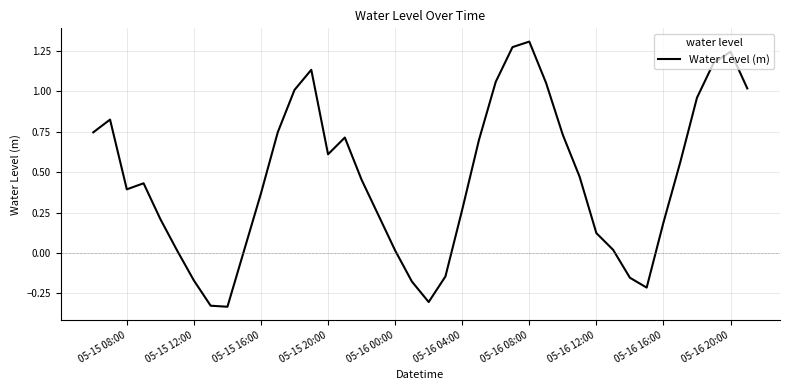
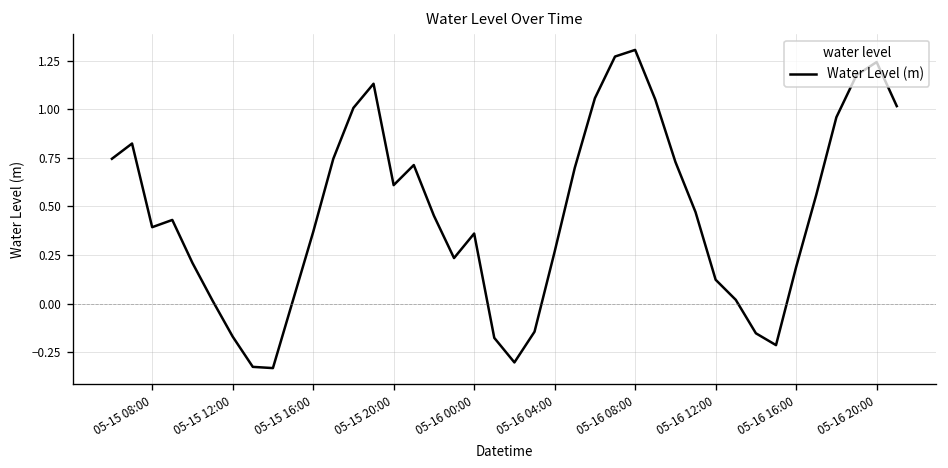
05-16 00:00: 0.02 -> 0.36
